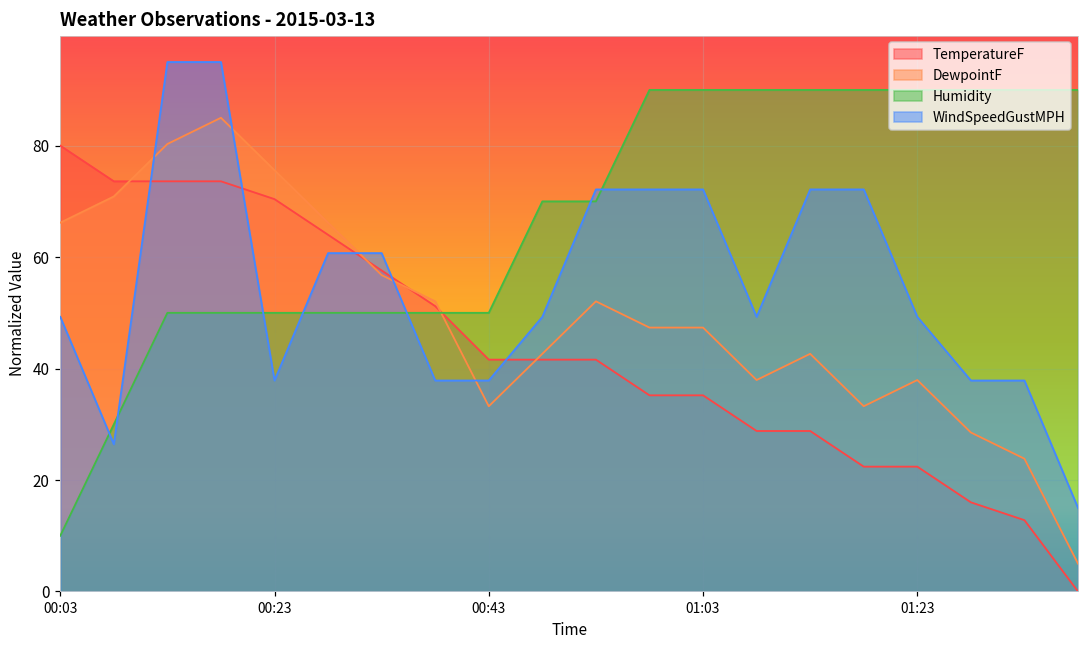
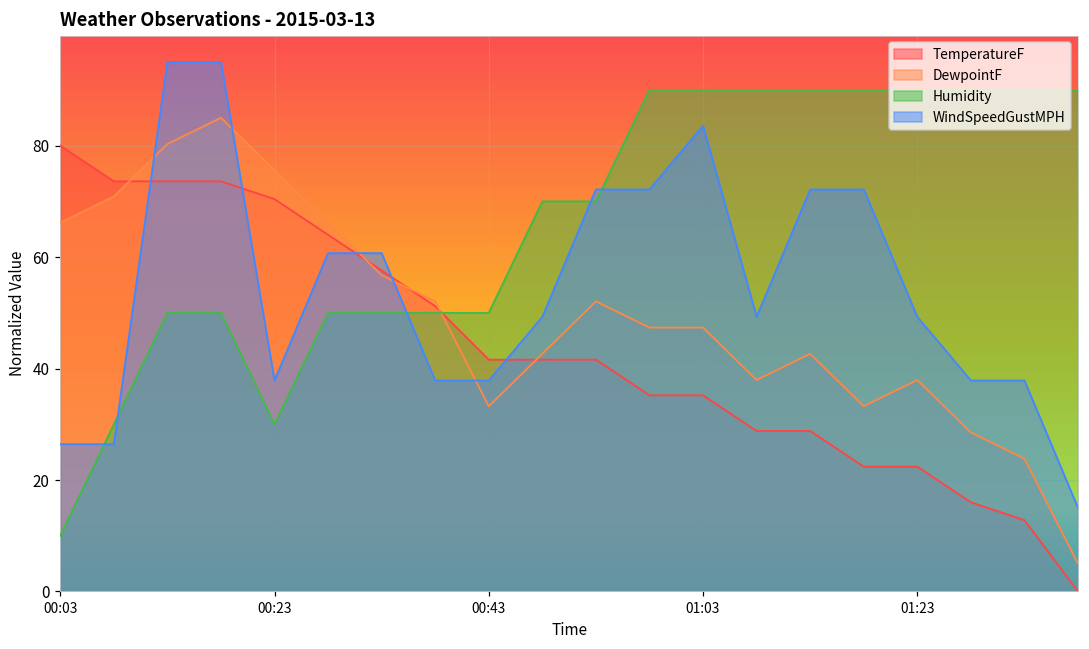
WindSpeedGustMPH, 00:03: 49 -> 26
Humidity, 00:23: 50 -> 30
WindSpeedGustMPH, 01:03: 72 -> 84
